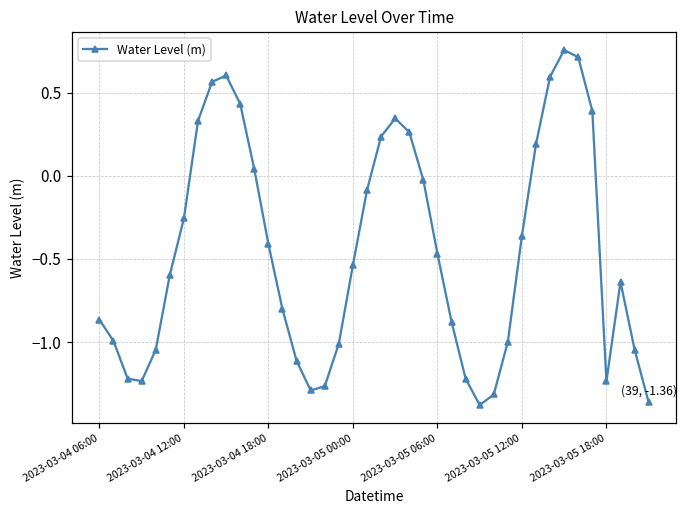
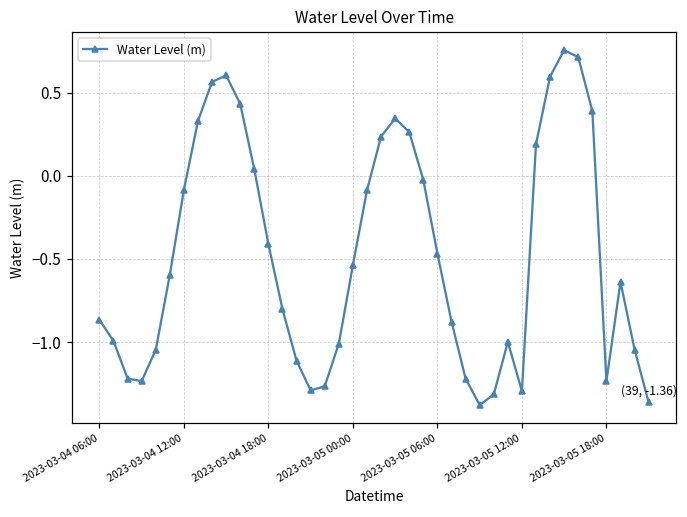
2023-03-04 12:00: -0.26 -> -0.08
2023-03-05 12:00: -0.36 -> -1.29
